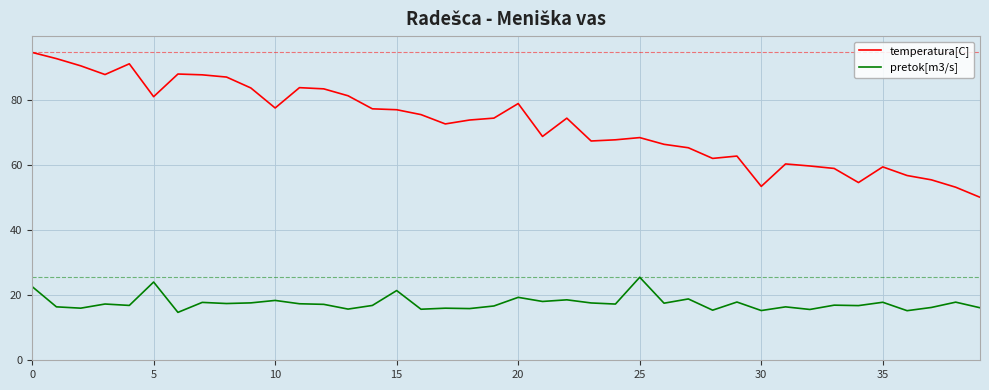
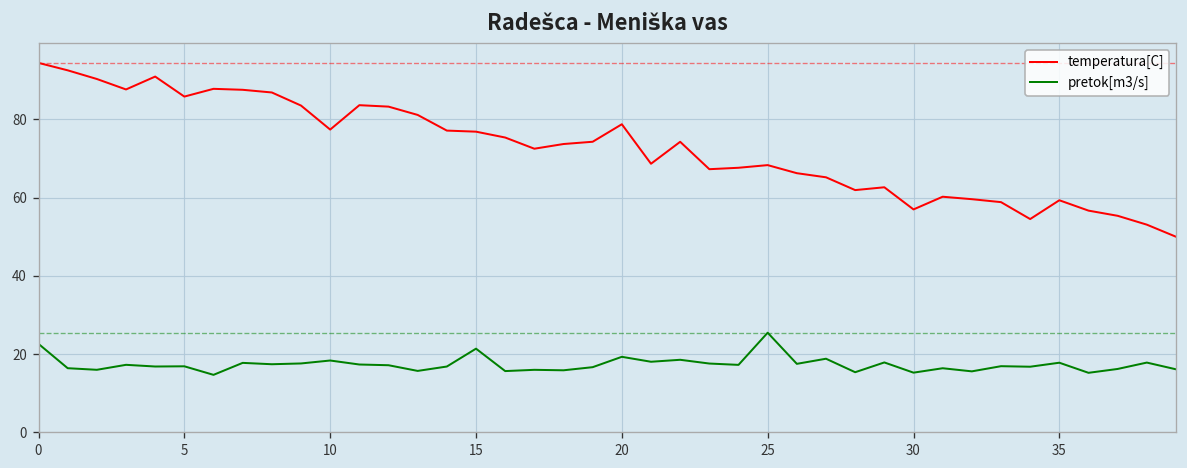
temperatura[C], 5: 81 -> 86
pretok[m3/s], 5: 24 -> 17
temperatura[C], 30: 53 -> 57
